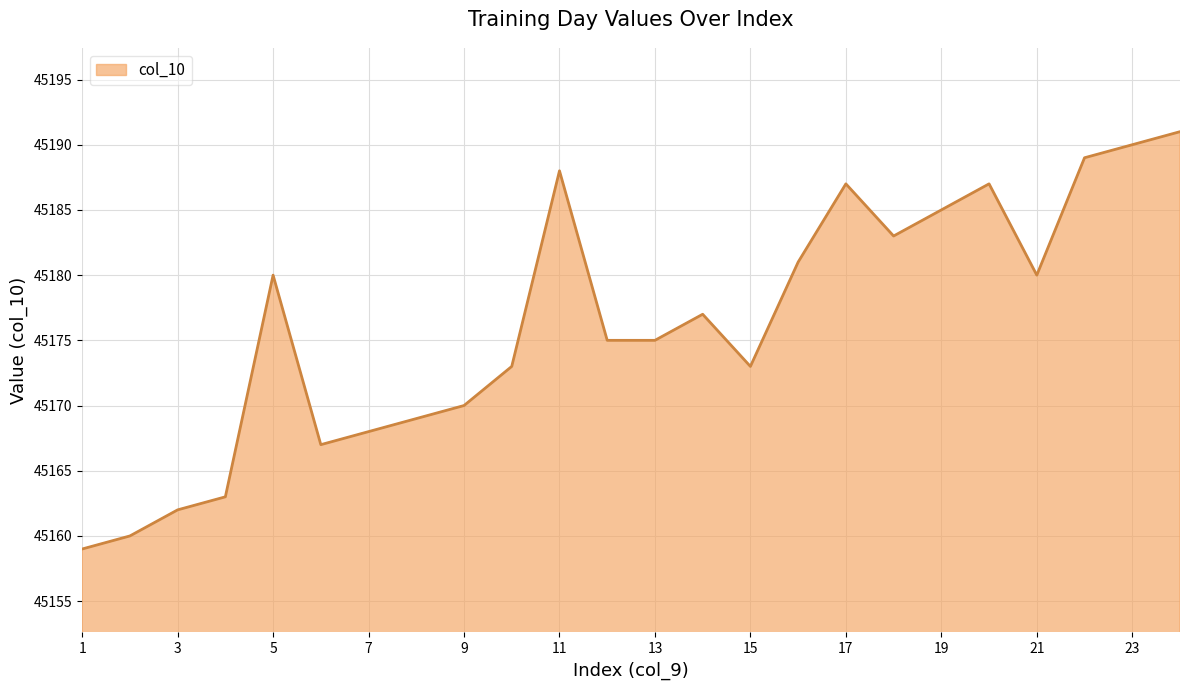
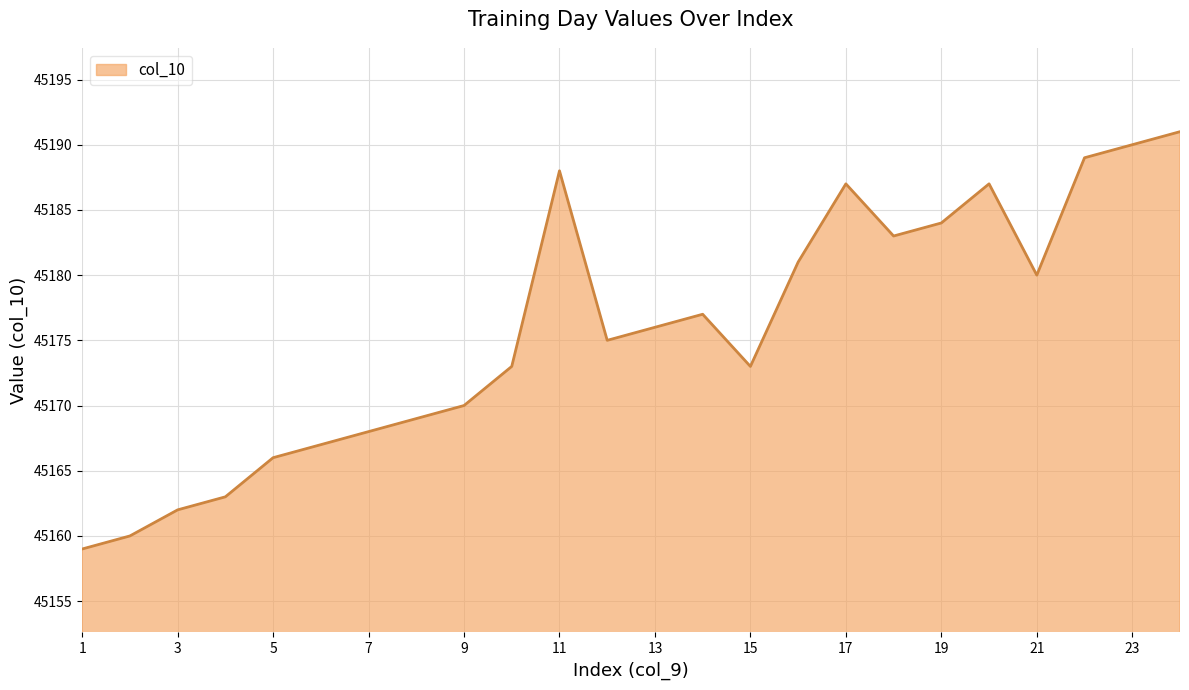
5: 45180 -> 45166
13: 45175 -> 45176
19: 45185 -> 45184
